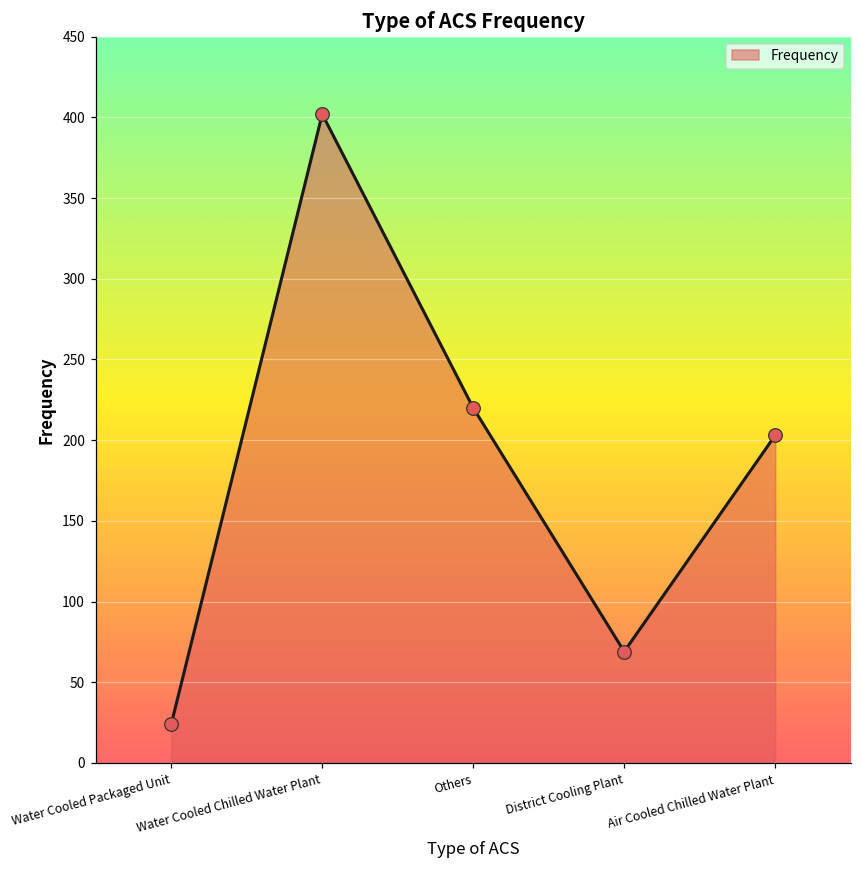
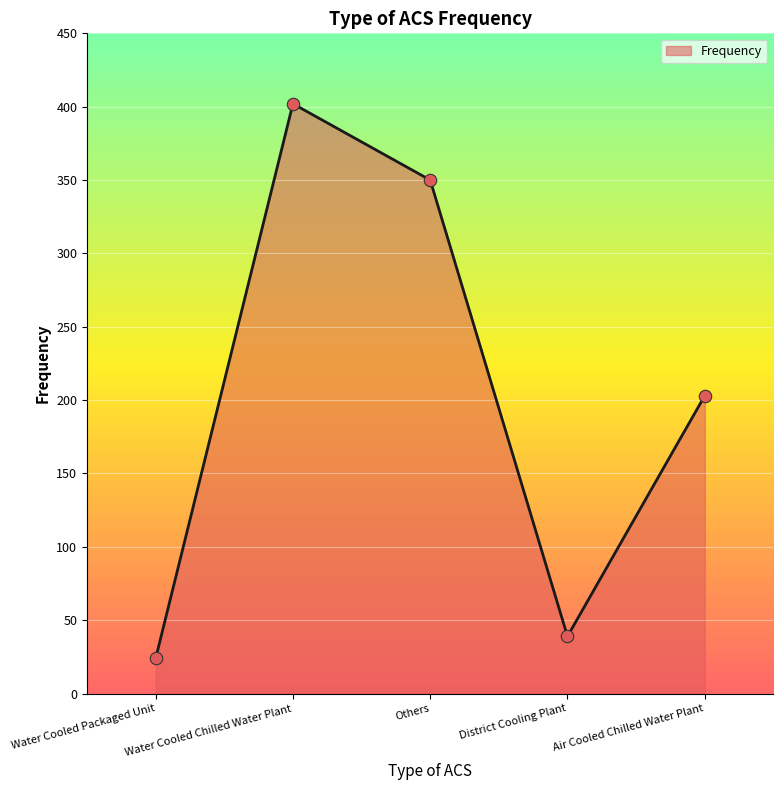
Others: 220 -> 350
District Cooling Plant: 69 -> 39
